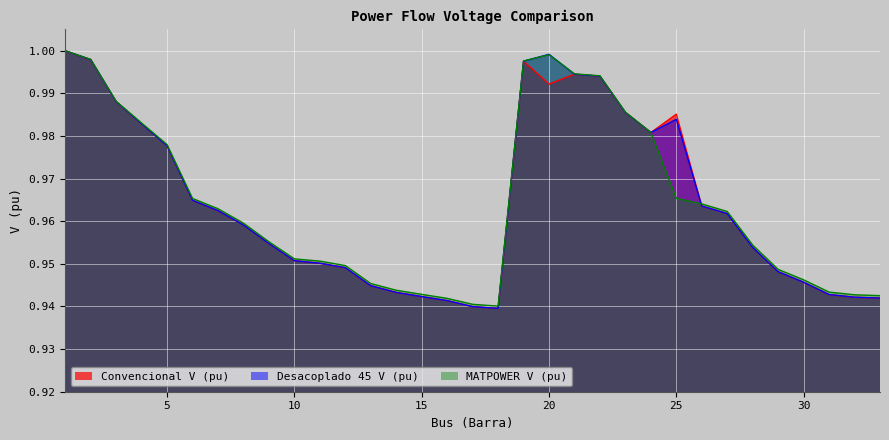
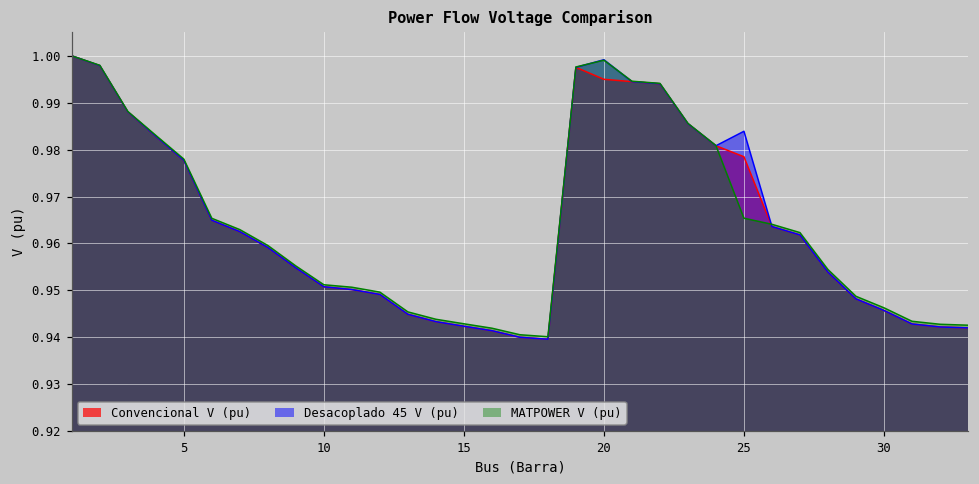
Convencional V (pu), 20: 0.992 -> 0.995
Convencional V (pu), 25: 0.985 -> 0.978
